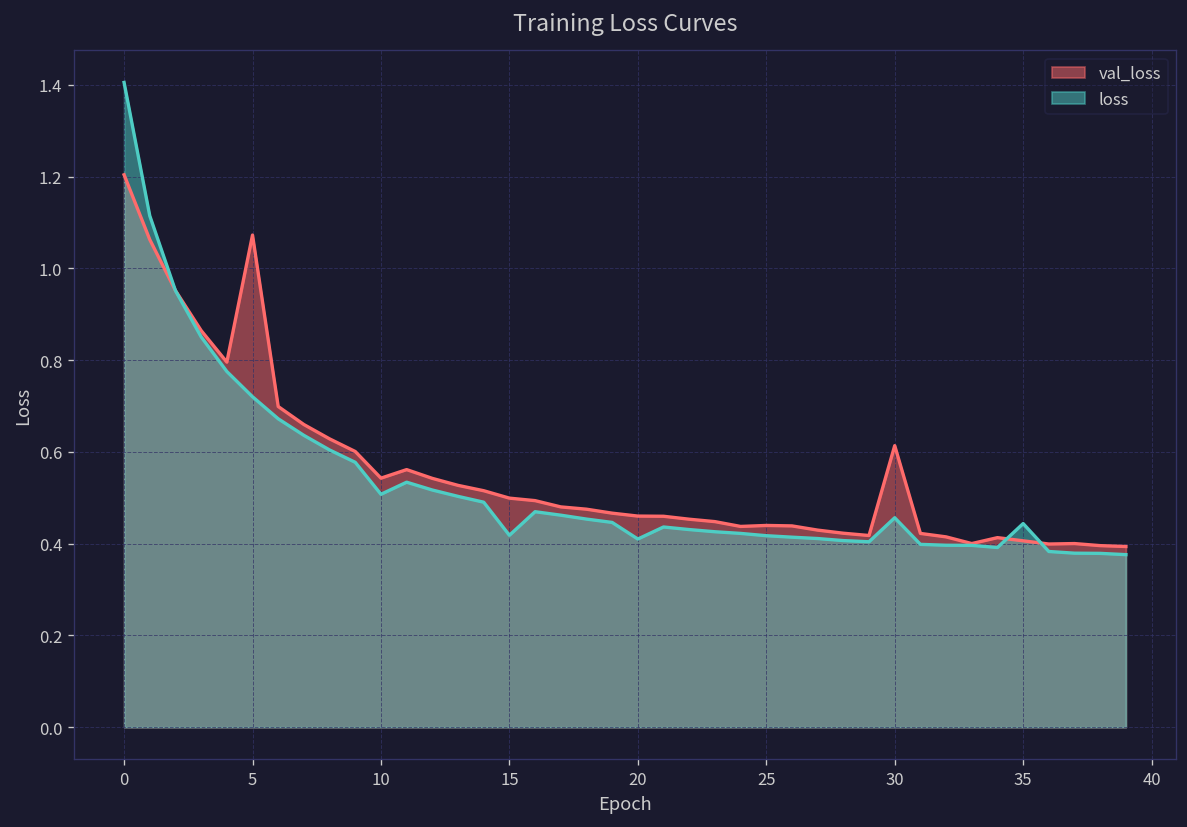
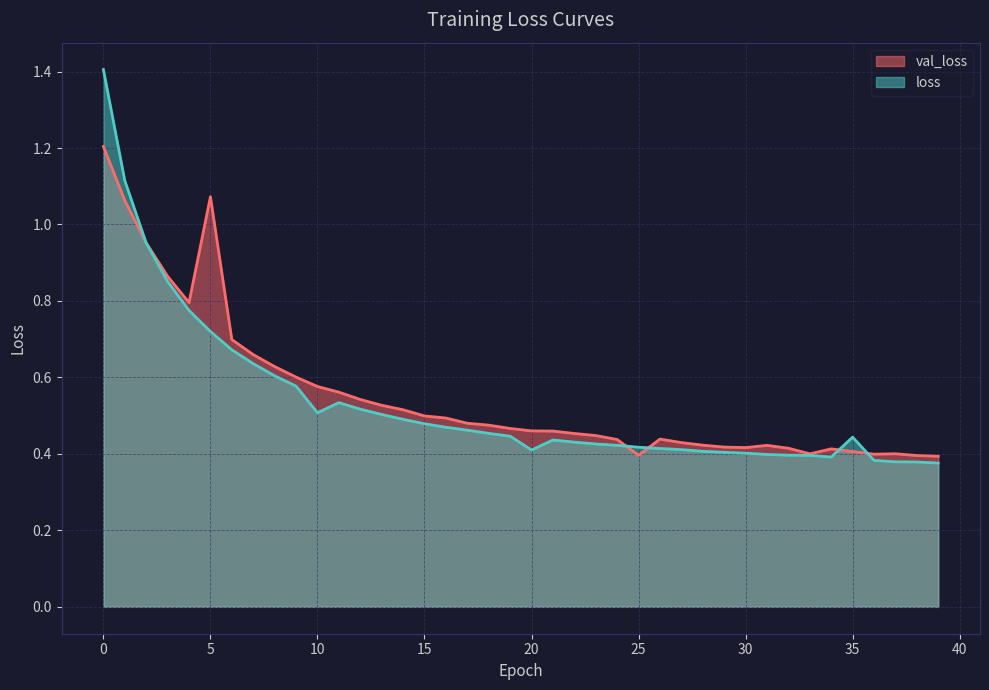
val_loss, 10: 0.54 -> 0.58
loss, 15: 0.42 -> 0.48
val_loss, 25: 0.44 -> 0.40
val_loss, 30: 0.61 -> 0.42
loss, 30: 0.46 -> 0.40
